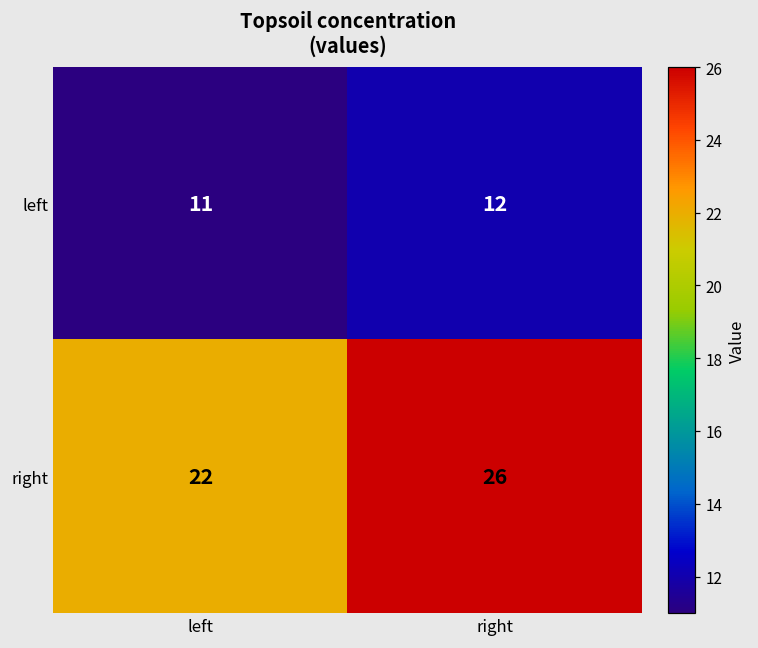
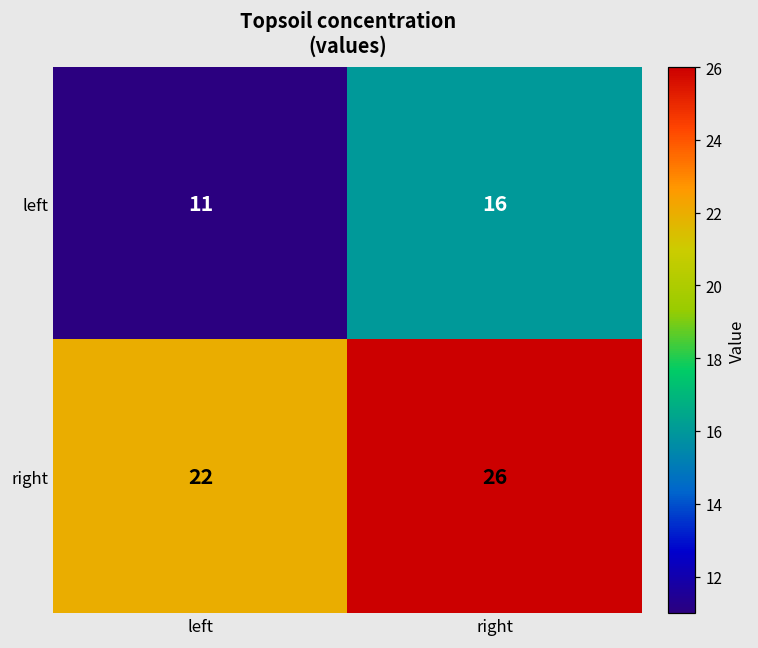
left, right: 12 -> 16
